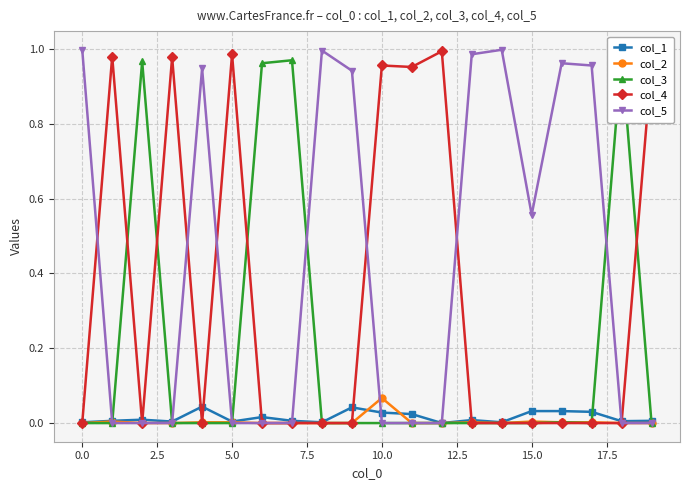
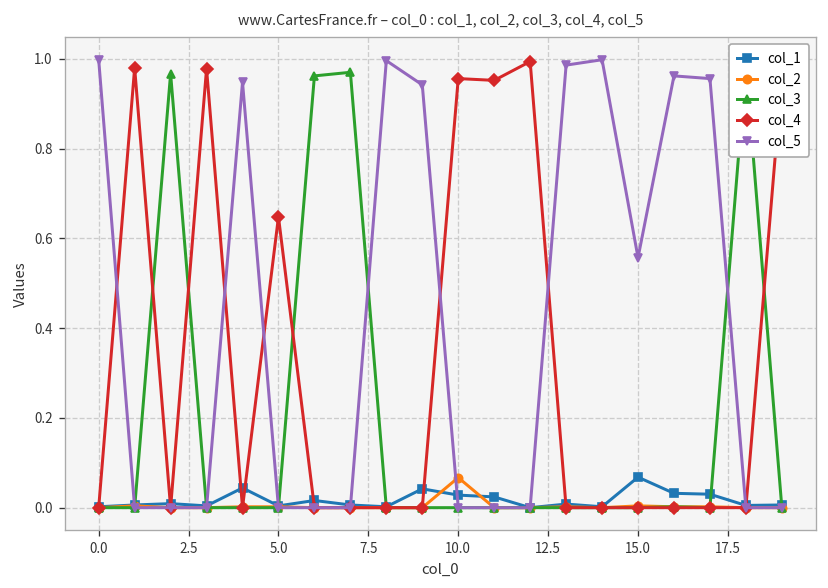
col_4, 5.0: 0.99 -> 0.65
col_1, 15.0: 0.03 -> 0.07
